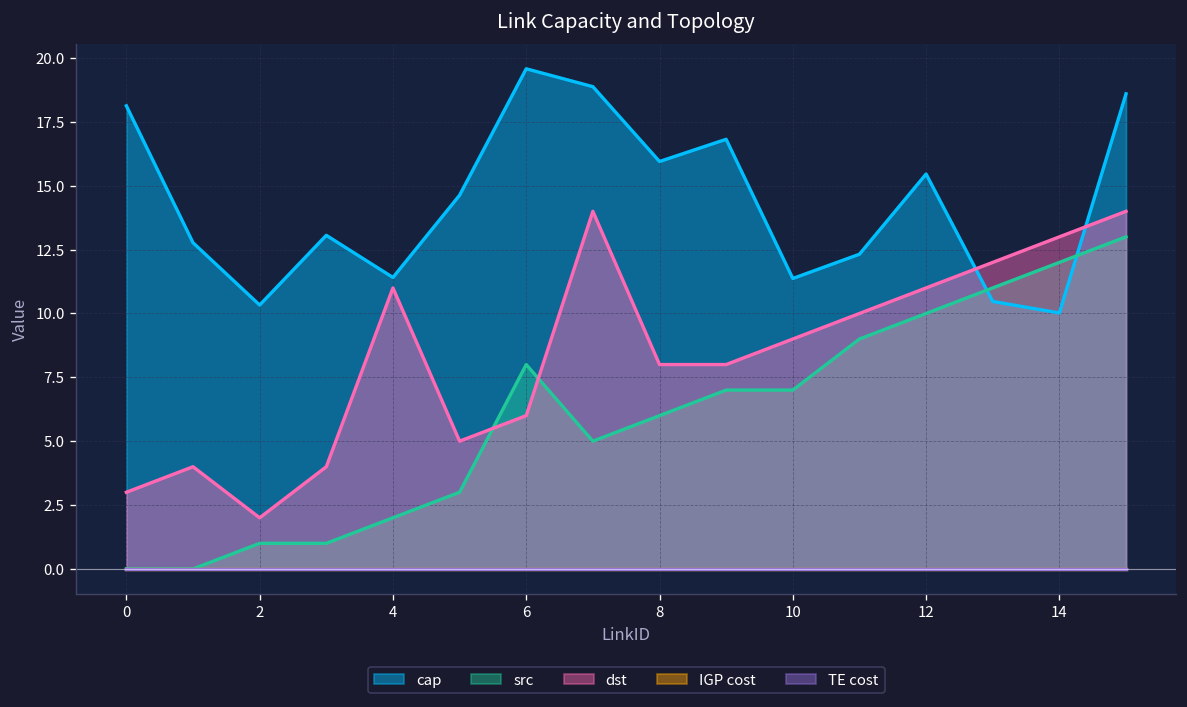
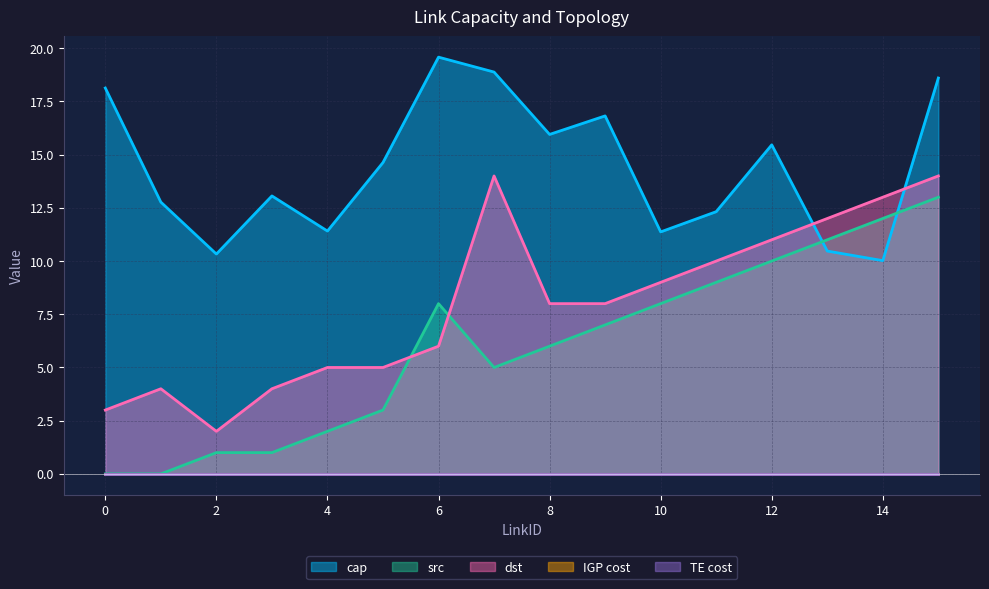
dst, 4: 11 -> 5
src, 10: 7 -> 8
